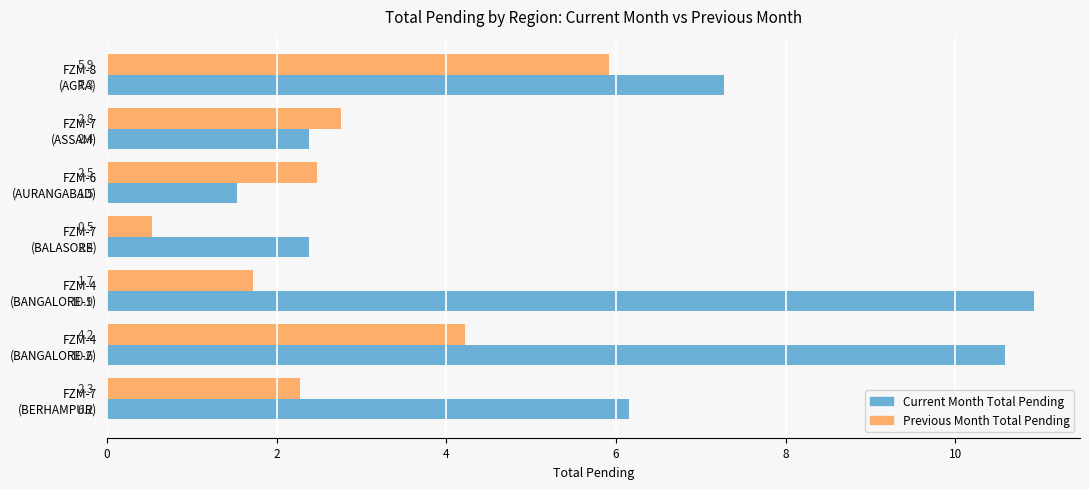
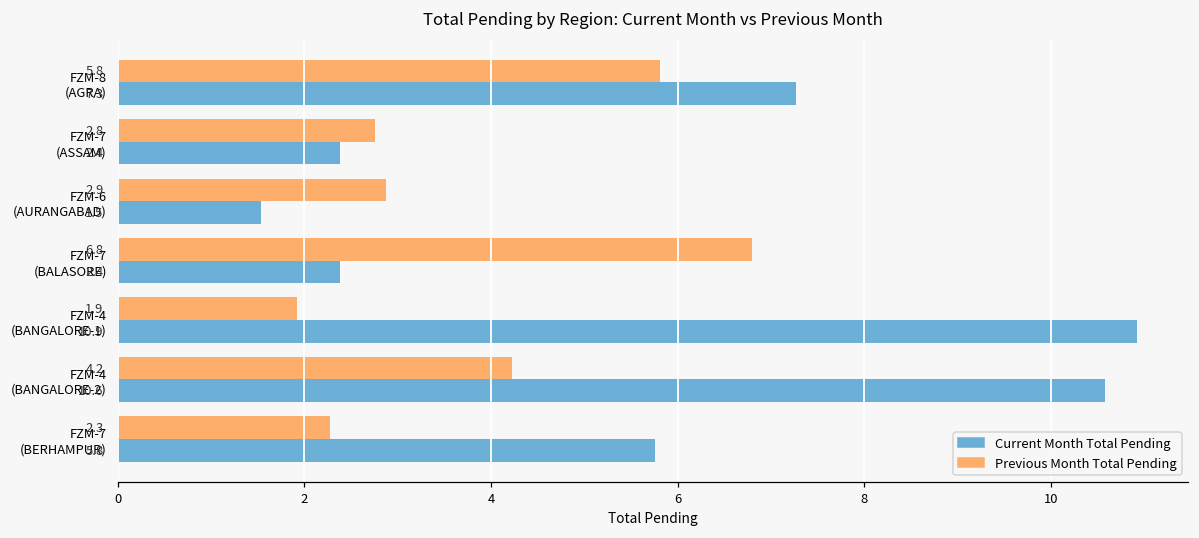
Previous Month Total Pending, FZM-8 (AGRA): 5.9 -> 5.8
Previous Month Total Pending, FZM-6 (AURANGABAD): 2.5 -> 2.9
Previous Month Total Pending, FZM-7 (BALASORE): 0.5 -> 6.8
Previous Month Total Pending, FZM-4 (BANGALORE-1): 1.7 -> 1.9
Current Month Total Pending, FZM-7 (BERHAMPUR): 6.2 -> 5.8
